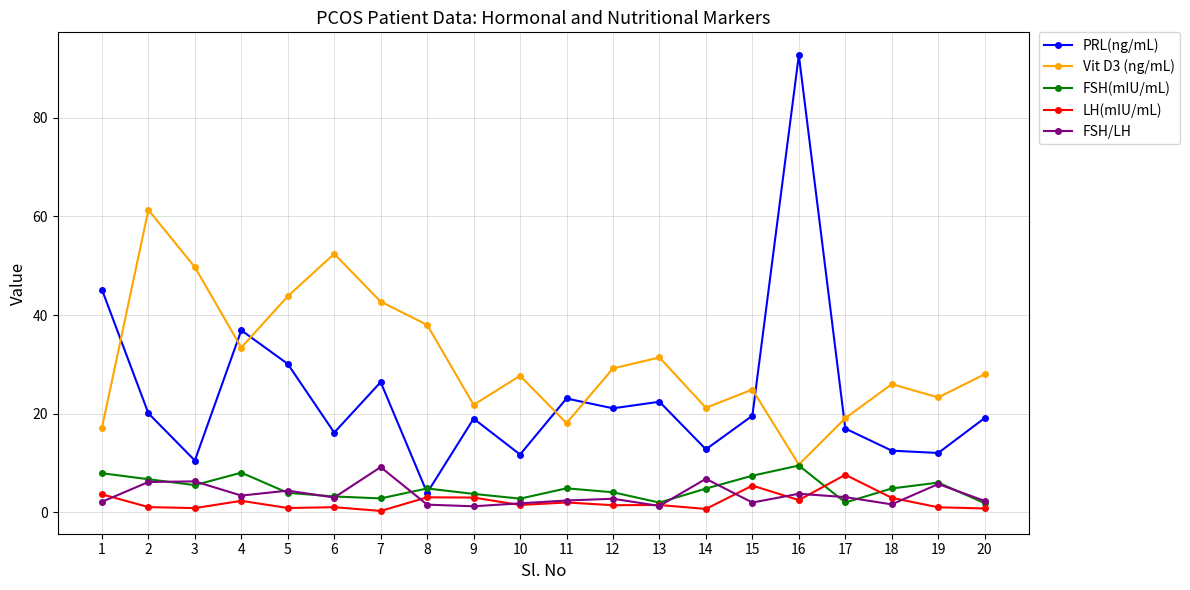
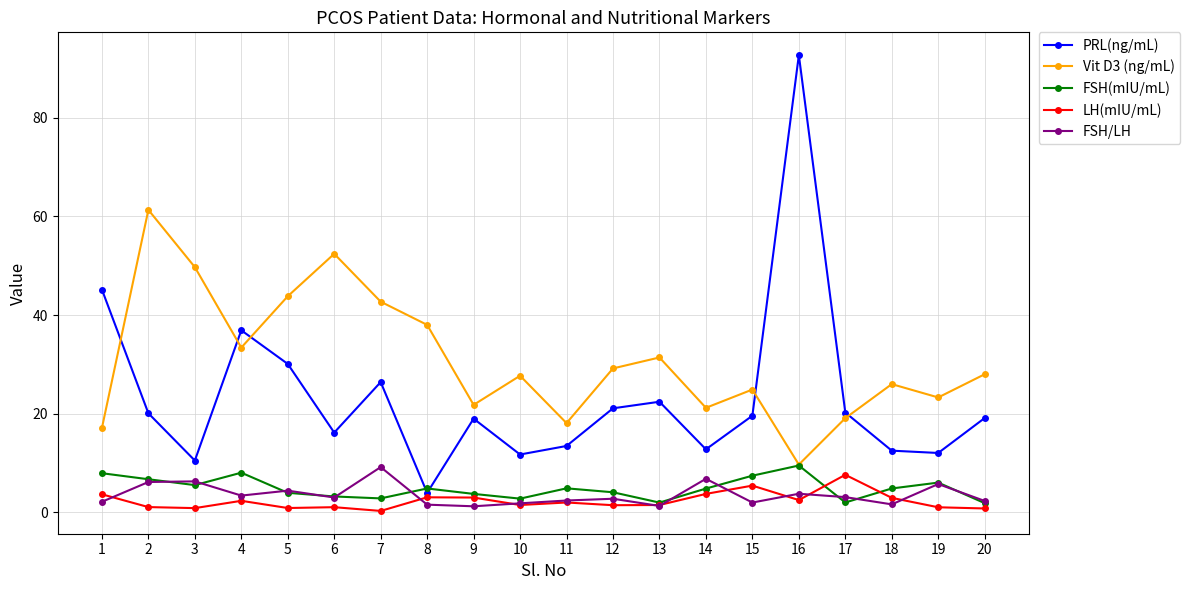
PRL(ng/mL), 11: 23 -> 13
LH(mIU/mL), 14: 1 -> 4
PRL(ng/mL), 17: 17 -> 20
